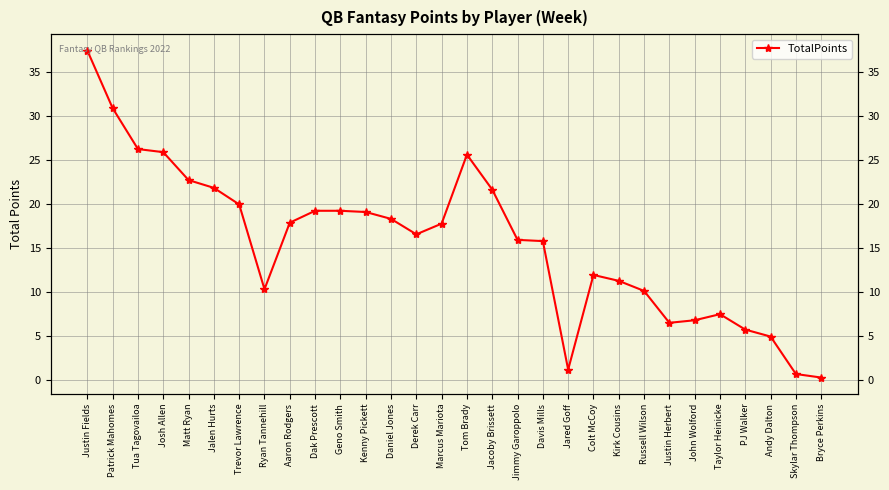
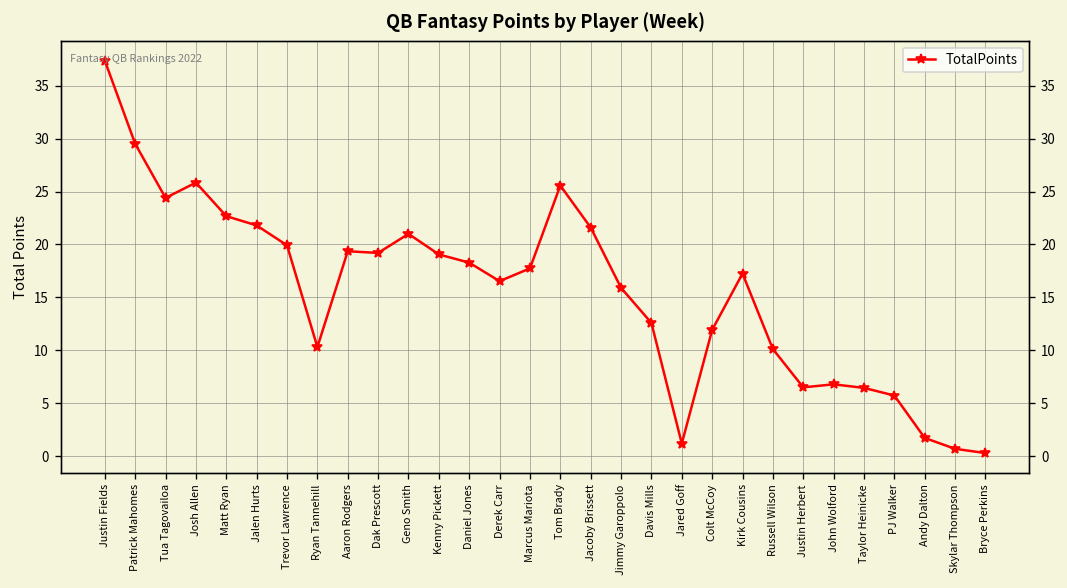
Patrick Mahomes: 31 -> 30
Tua Tagovailoa: 26 -> 24
Aaron Rodgers: 18 -> 19
Geno Smith: 19 -> 21
Davis Mills: 16 -> 13
Kirk Cousins: 11 -> 17
Taylor Heinicke: 7 -> 6
Andy Dalton: 5 -> 2
